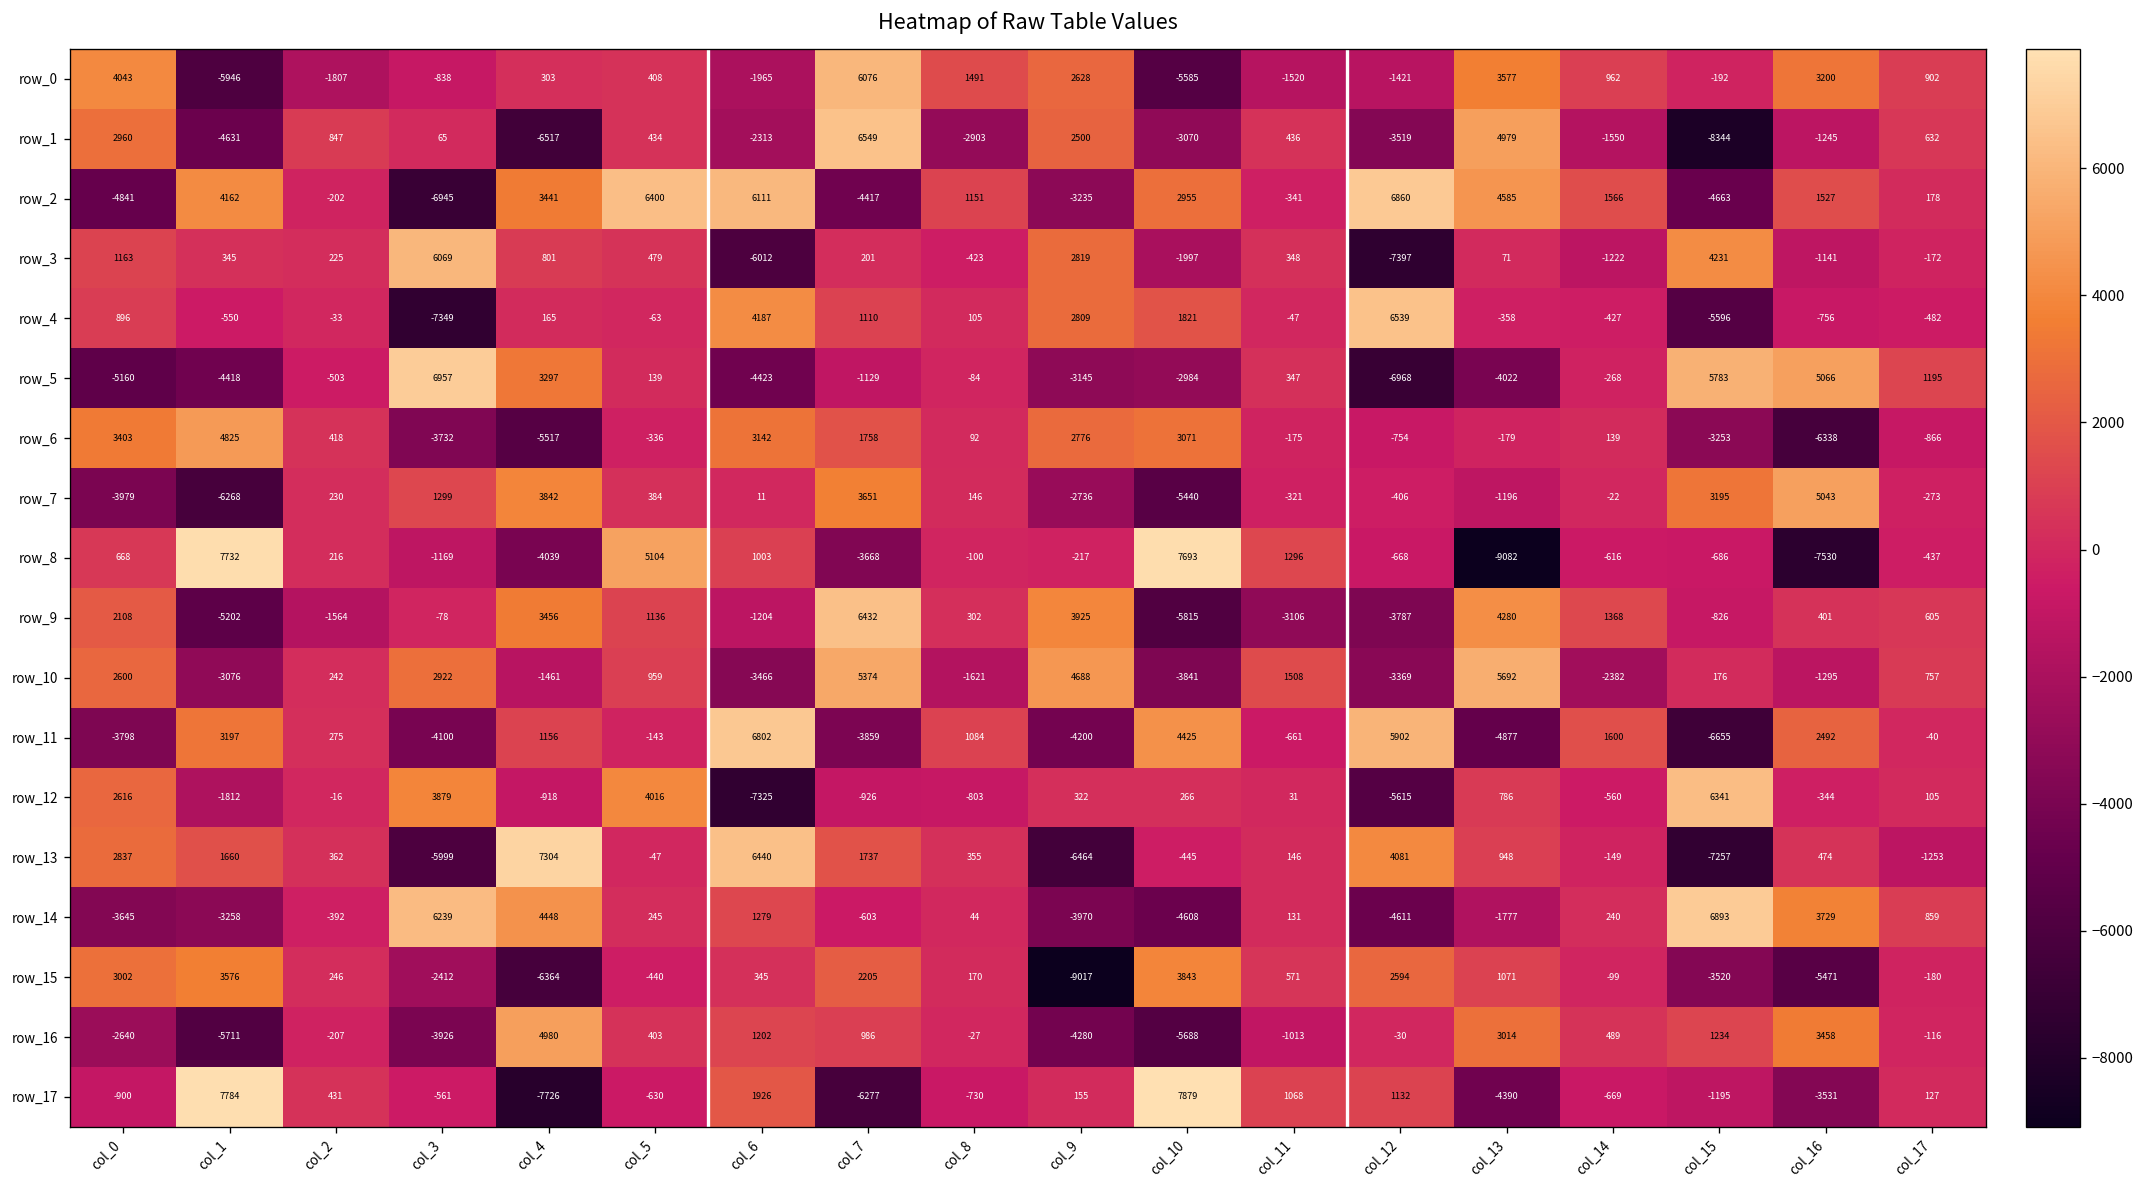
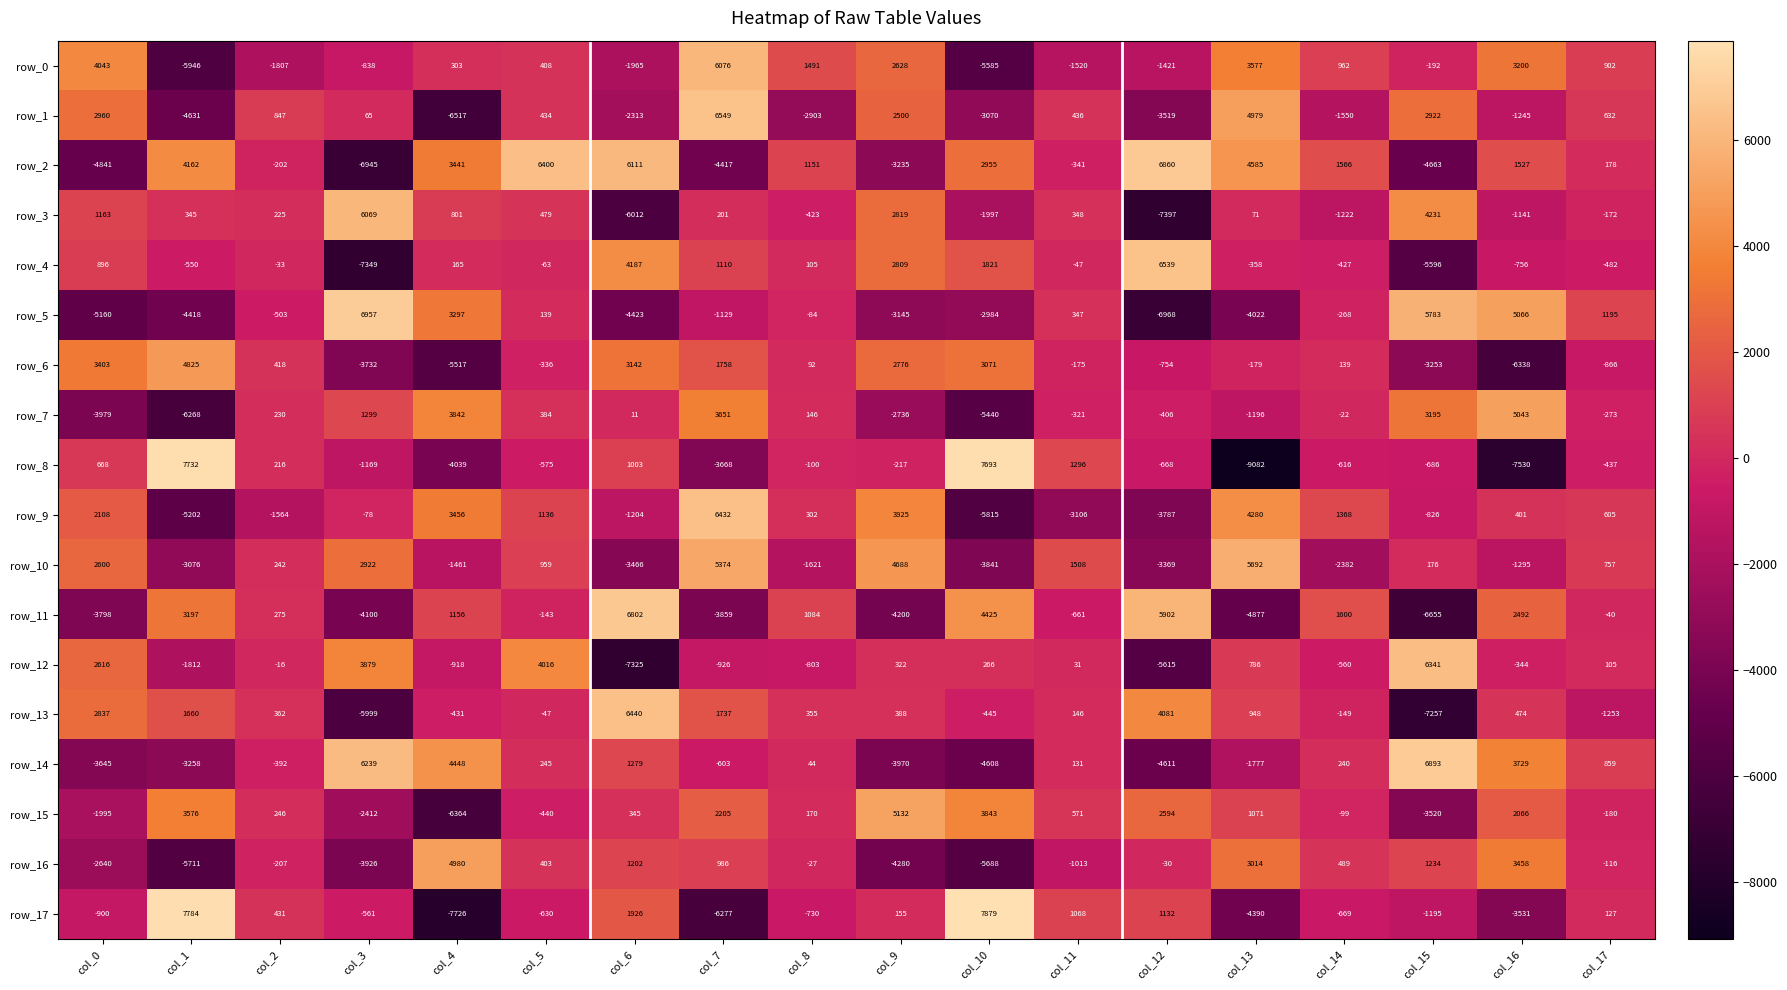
row_1, col_15: -8344 -> 2922
row_8, col_5: 5104 -> -575
row_13, col_4: 7304 -> -431
row_13, col_9: -6464 -> 388
row_15, col_0: 3002 -> -1995
row_15, col_9: -9017 -> 5132
row_15, col_16: -5471 -> 2066
